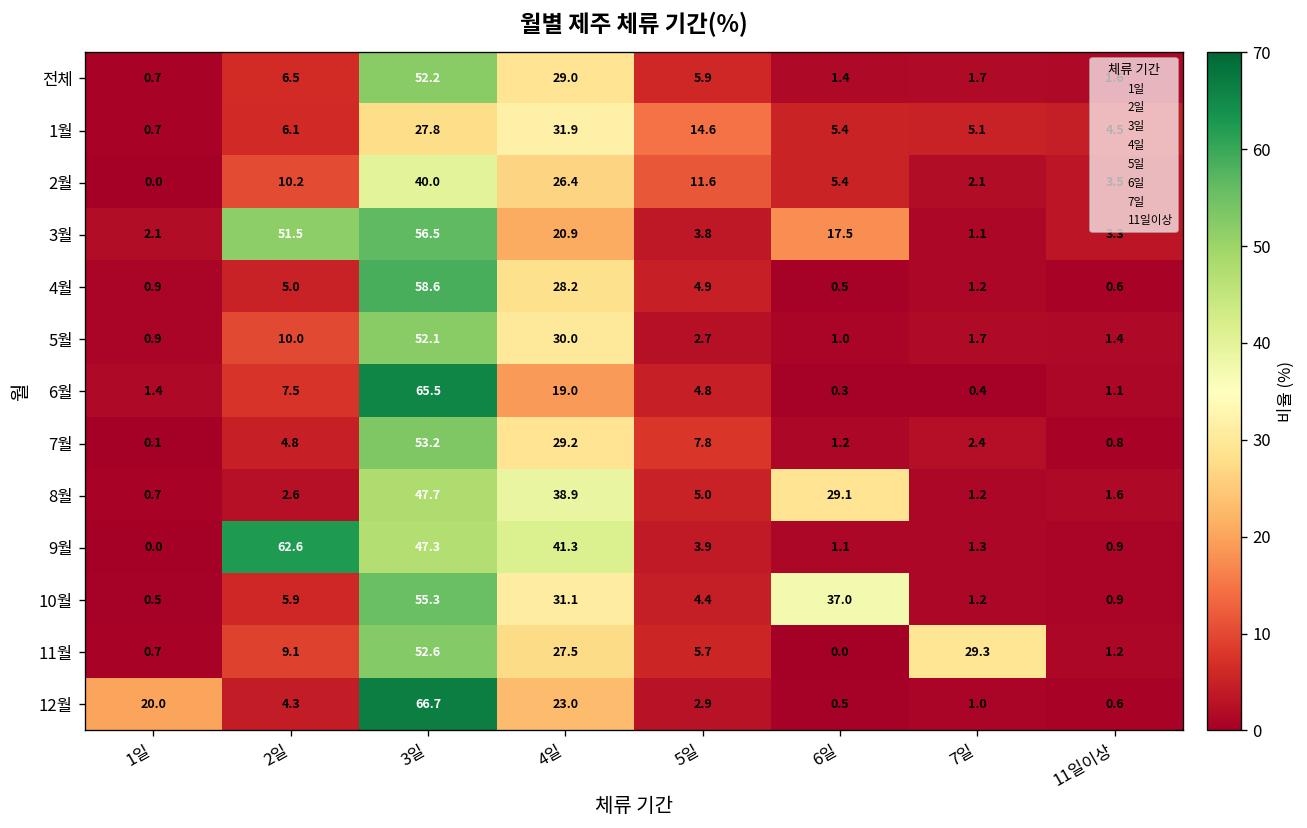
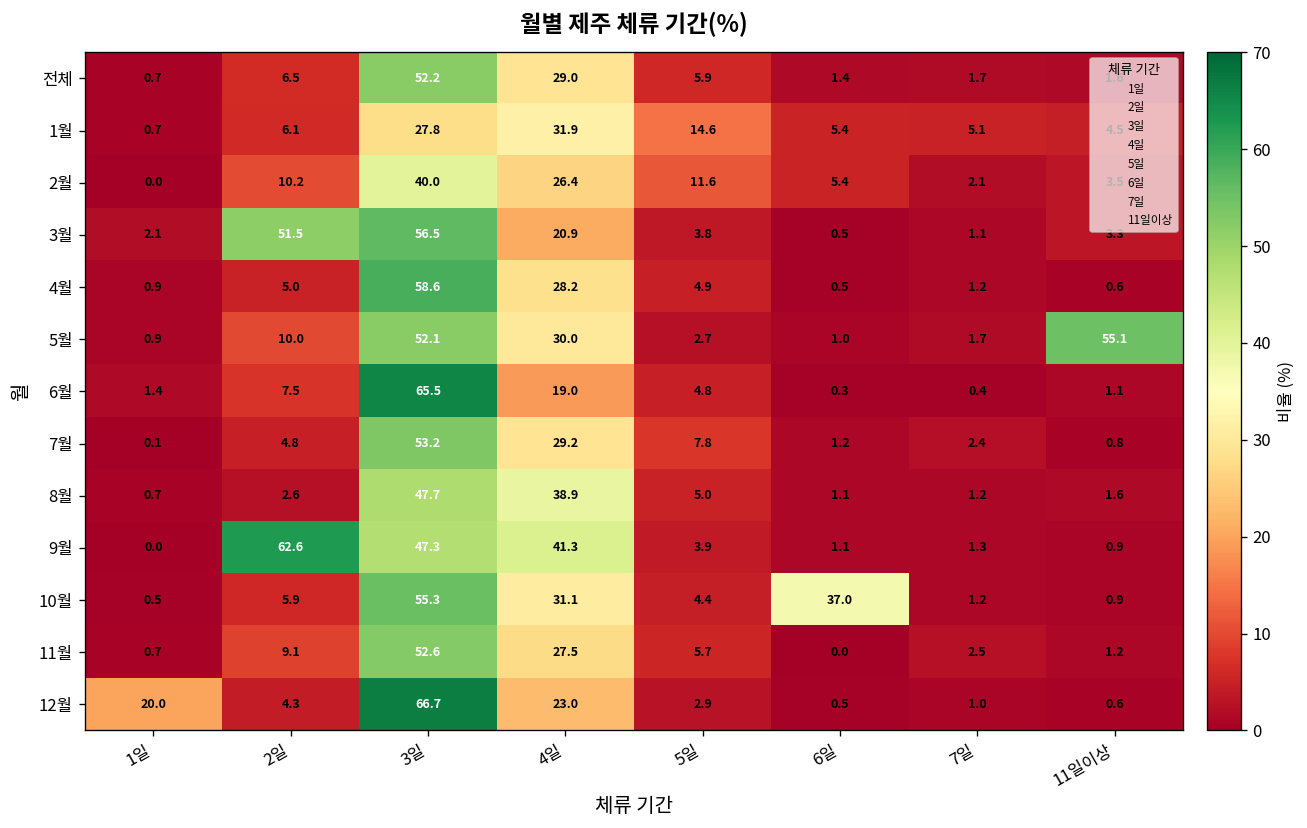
3월, 6일: 17.5 -> 0.5
5월, 11일이상: 1.4 -> 55.1
8월, 6일: 29.1 -> 1.1
11월, 7일: 29.3 -> 2.5
